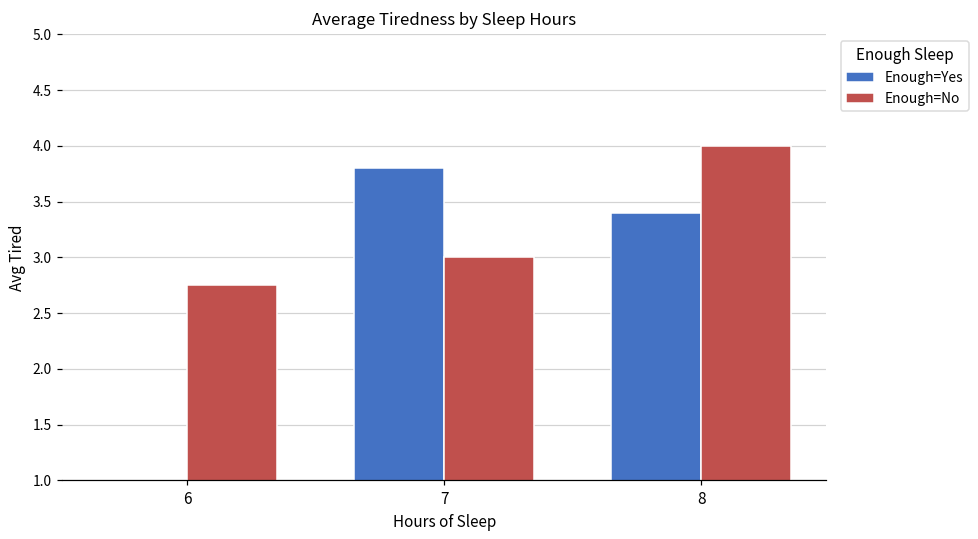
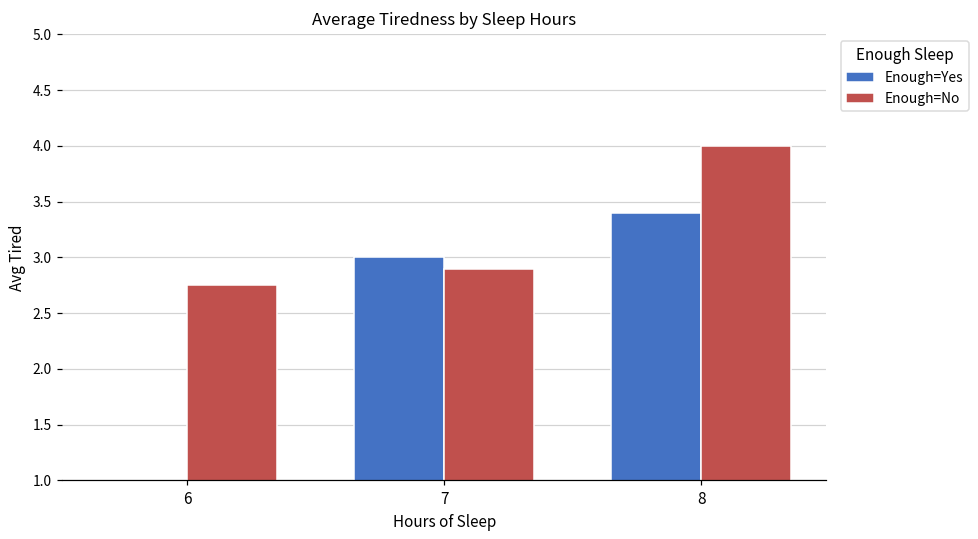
Enough=Yes, 7: 3.8 -> 3.0
Enough=No, 7: 3.0 -> 2.9
